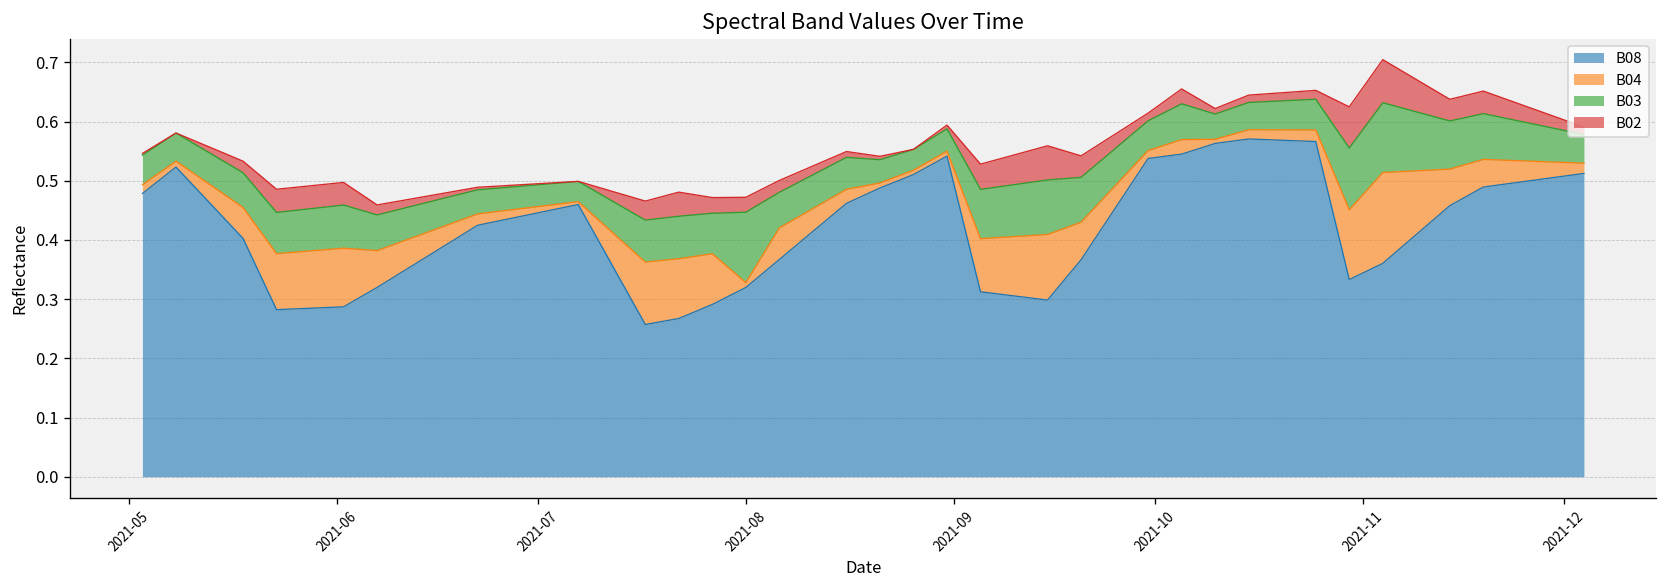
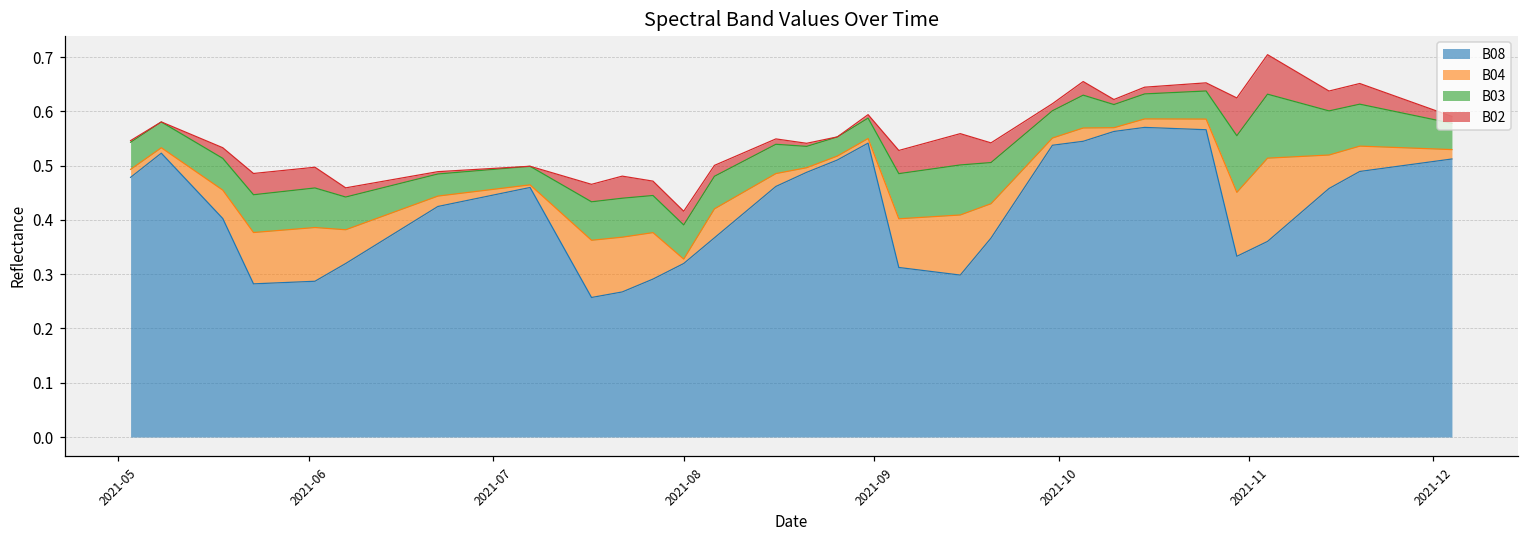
B03, 2021-08: 0.12 -> 0.06
